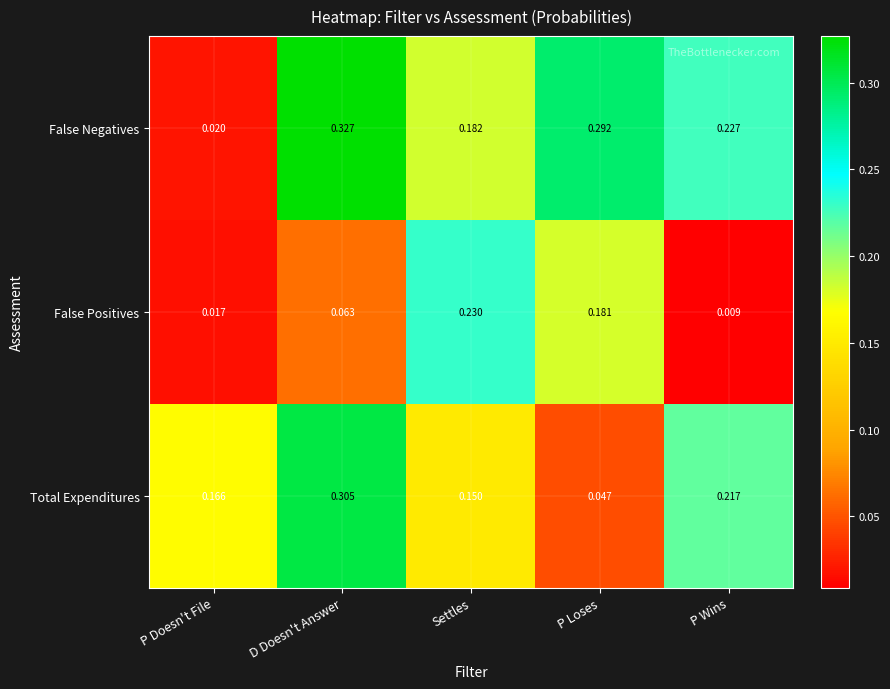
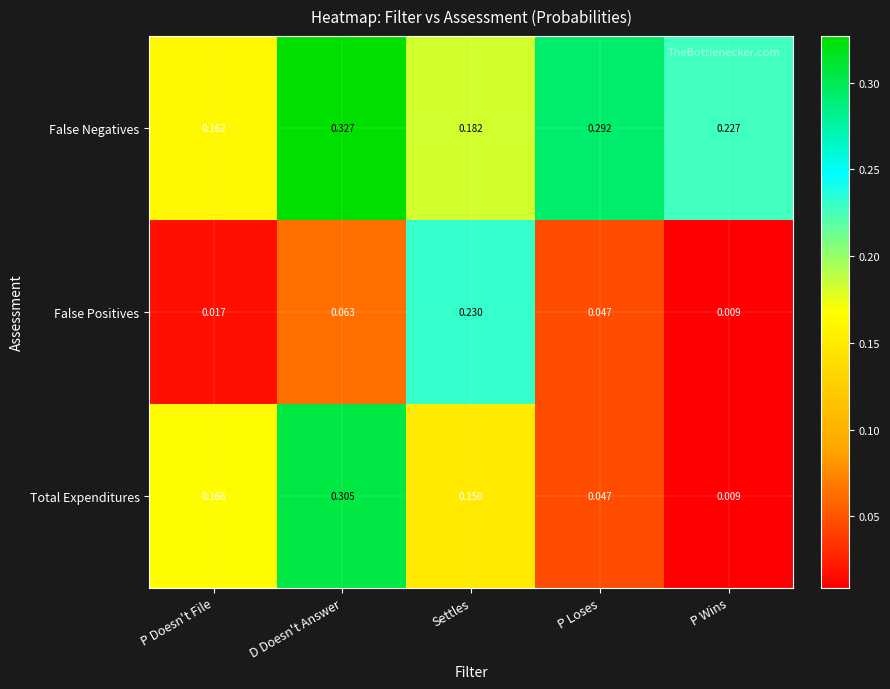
False Negatives, P Doesn't File: 0.020 -> 0.162
False Positives, P Loses: 0.181 -> 0.047
Total Expenditures, P Wins: 0.217 -> 0.009
